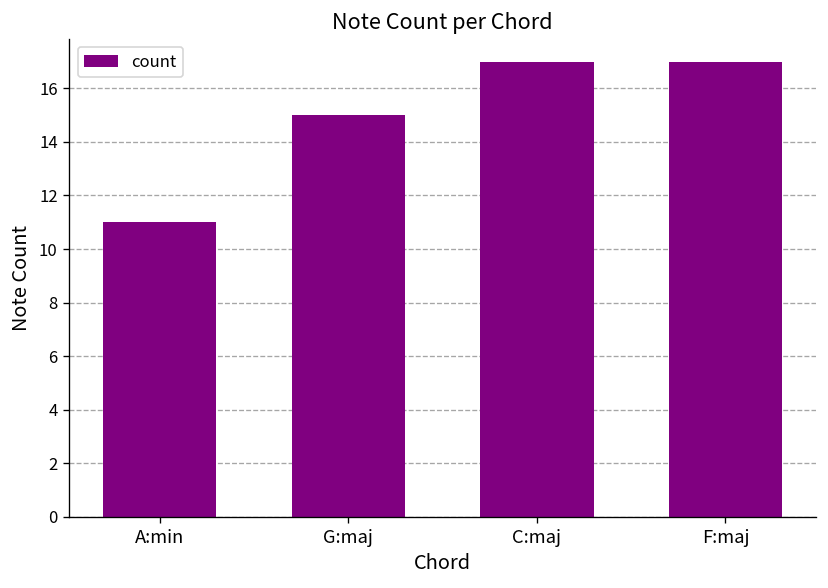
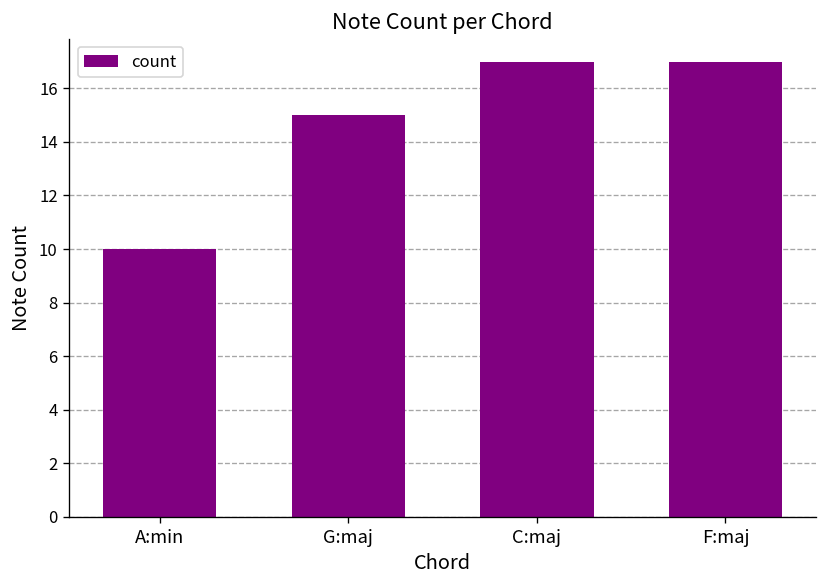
A:min: 11 -> 10
